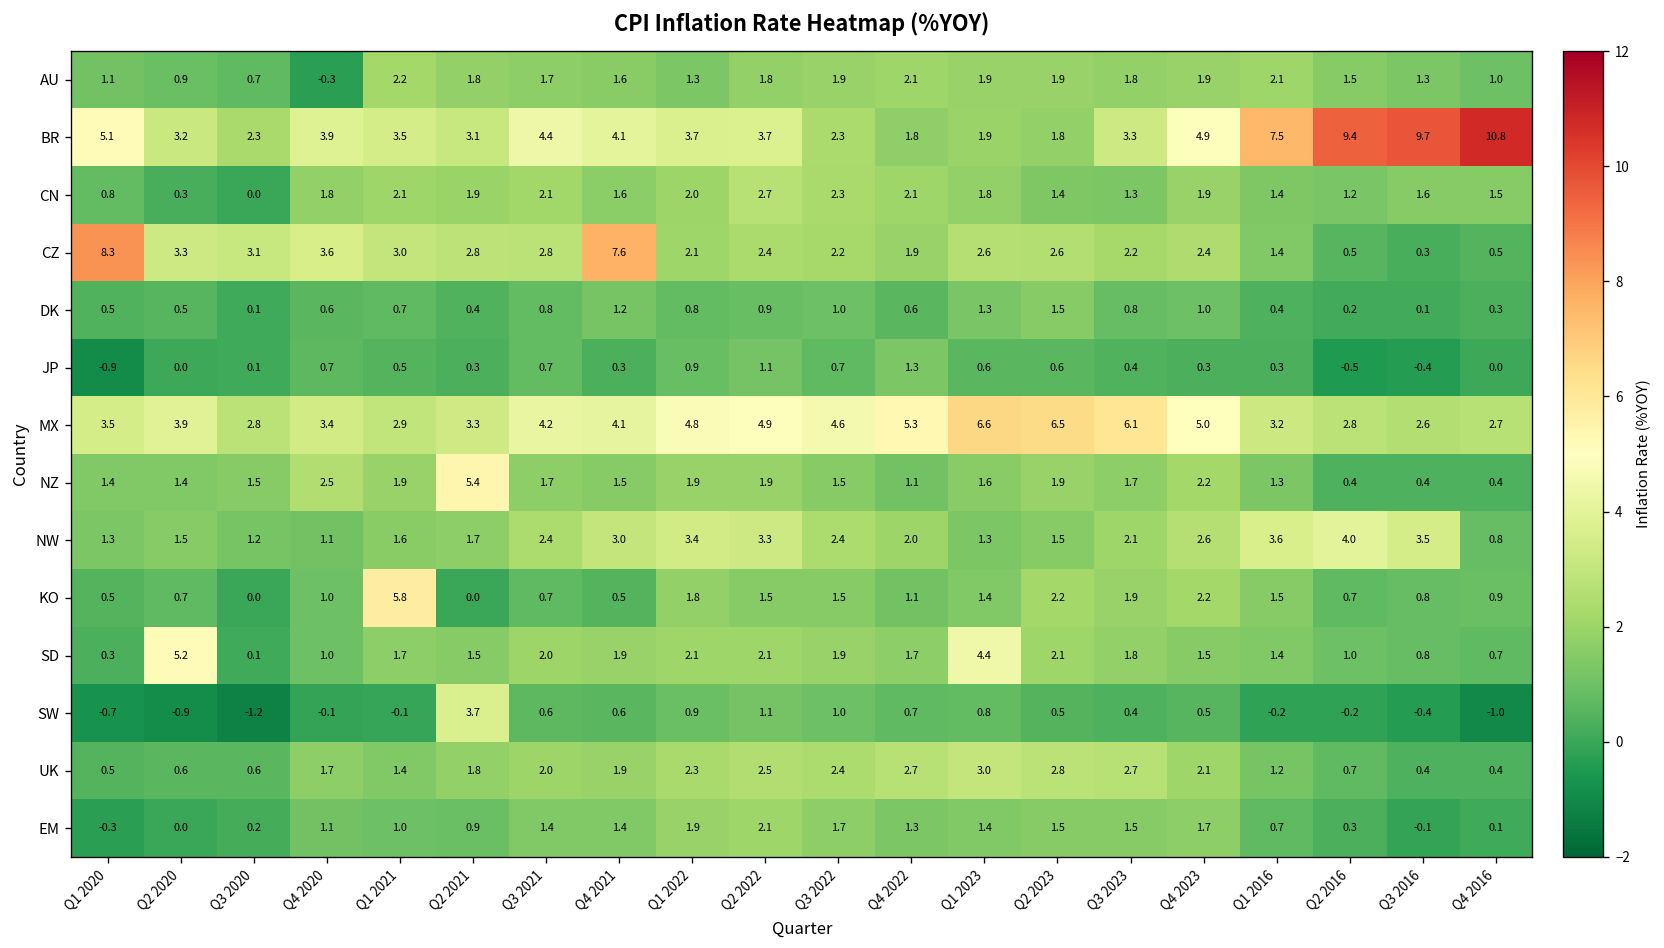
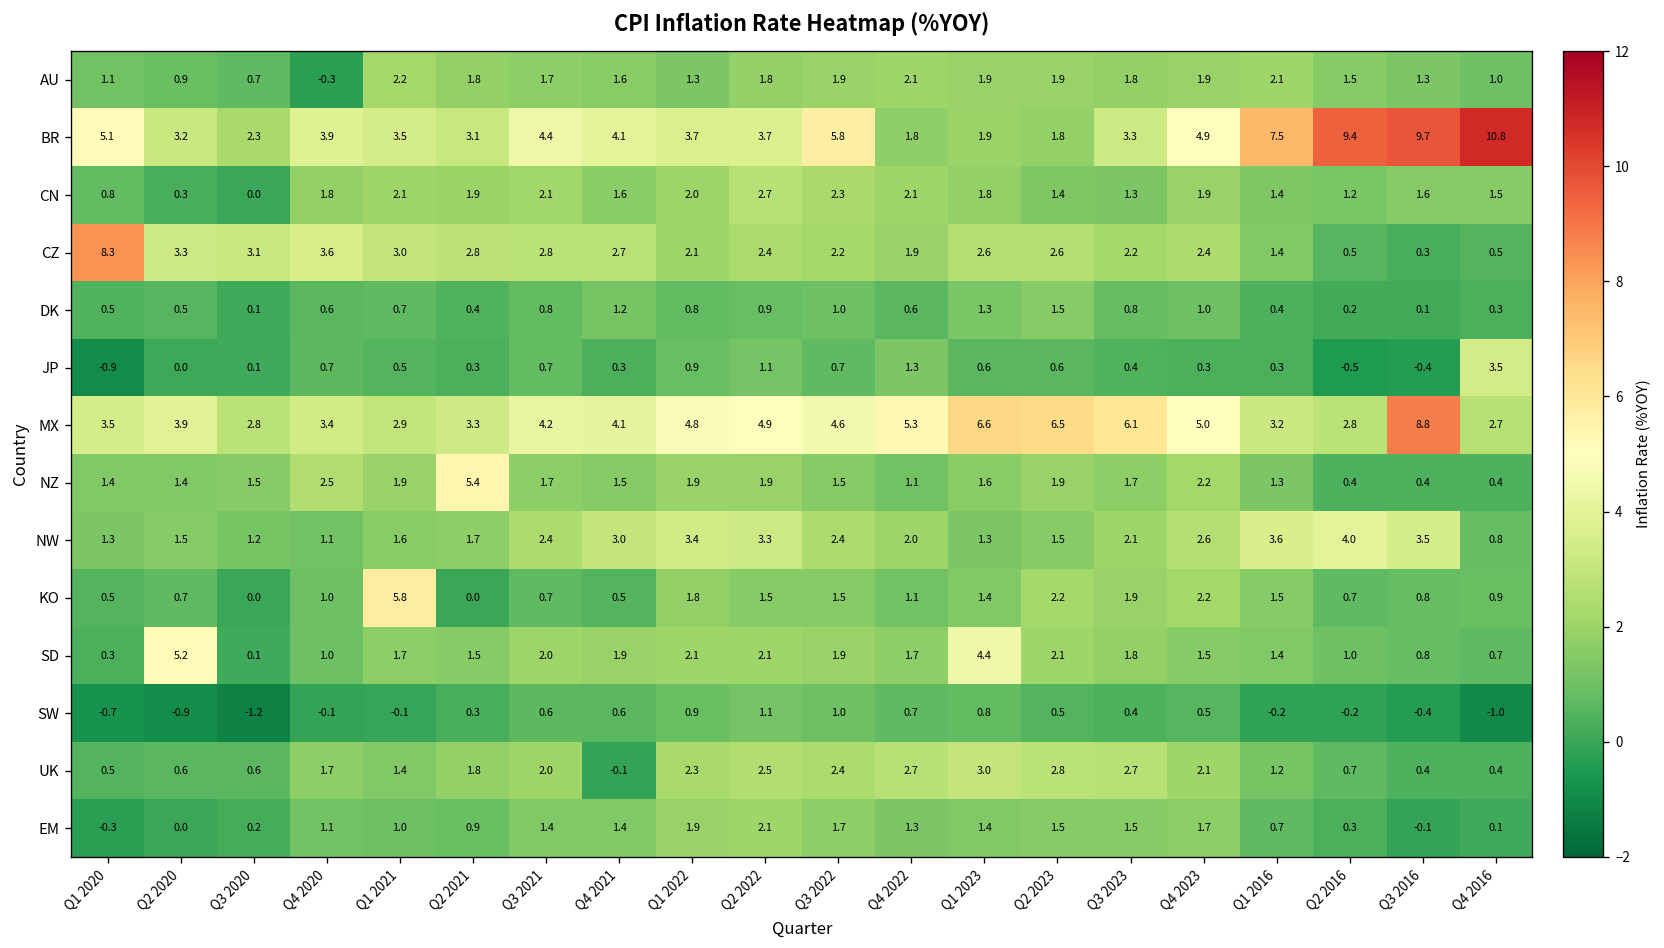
BR, Q3 2022: 2.3 -> 5.8
CZ, Q4 2021: 7.6 -> 2.7
JP, Q4 2016: 0.0 -> 3.5
MX, Q3 2016: 2.6 -> 8.8
SW, Q2 2021: 3.7 -> 0.3
UK, Q4 2021: 1.9 -> -0.1
